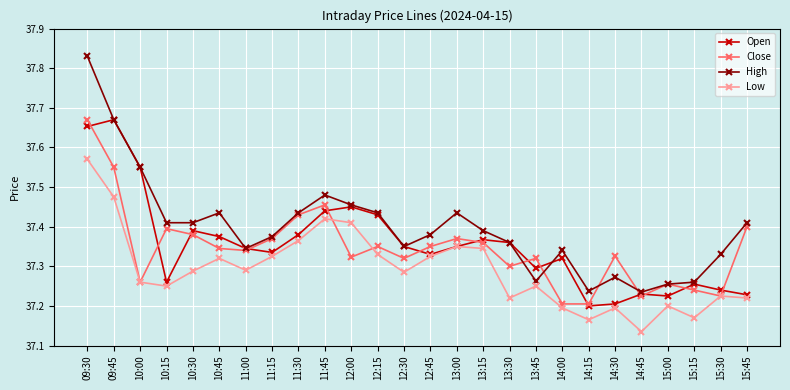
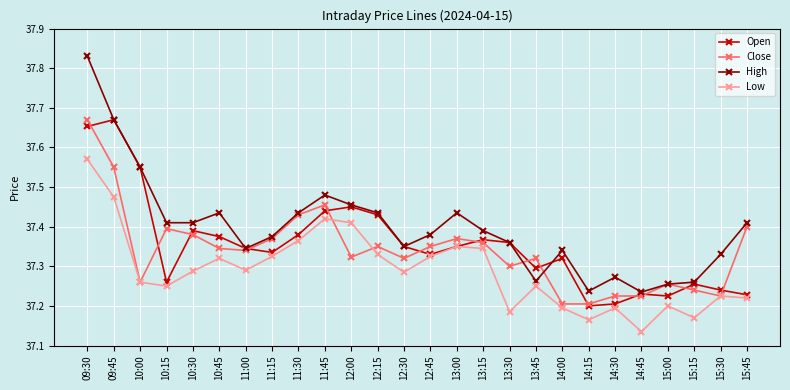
Low, 13:30: 37.22 -> 37.19
Close, 14:30: 37.33 -> 37.22
